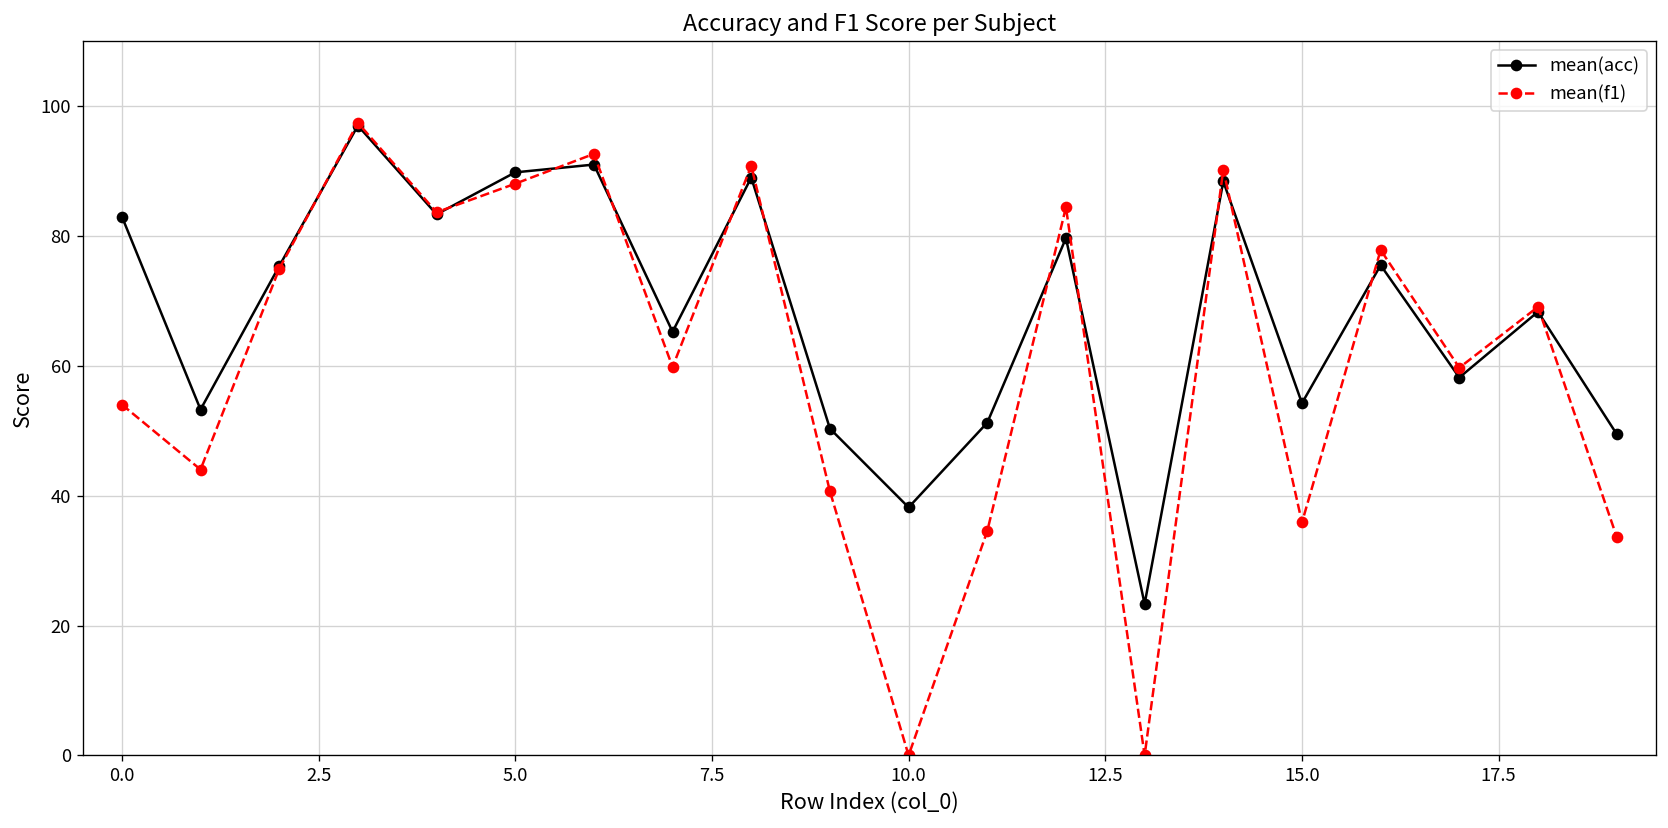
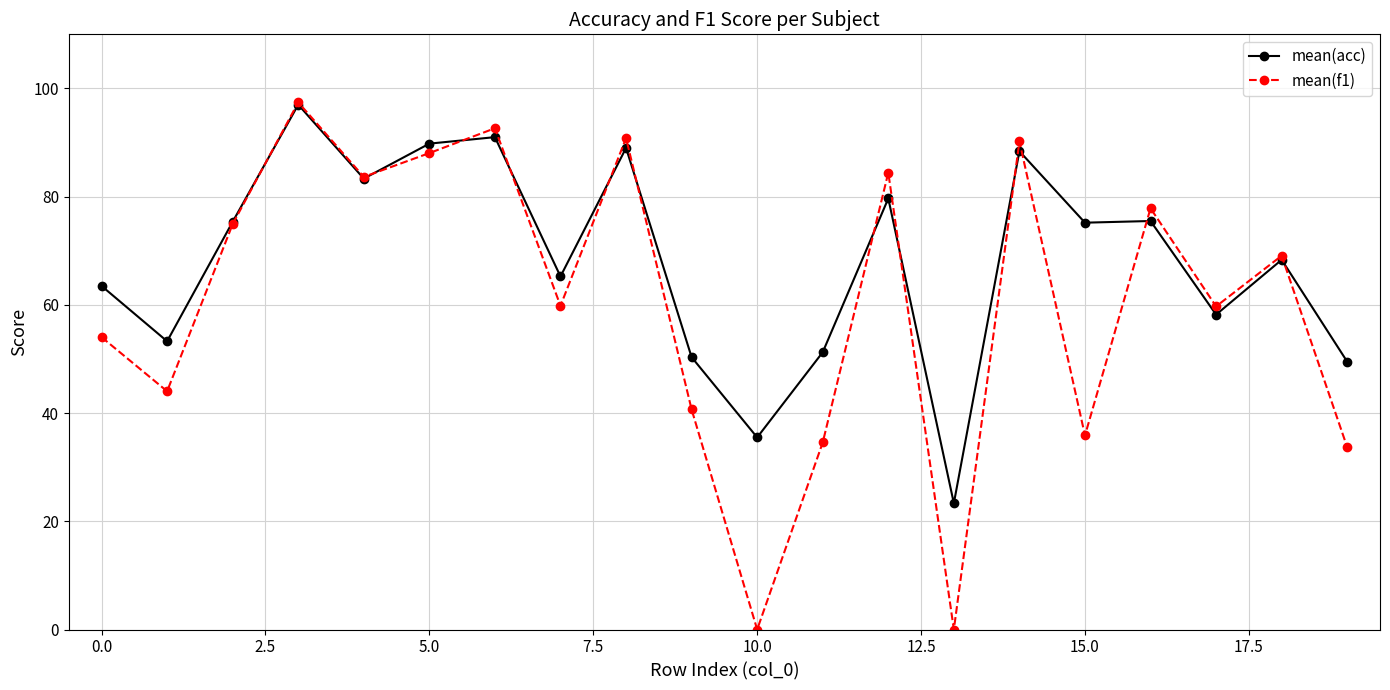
mean(acc), 0.0: 83 -> 64
mean(acc), 10.0: 38 -> 36
mean(acc), 15.0: 54 -> 75
